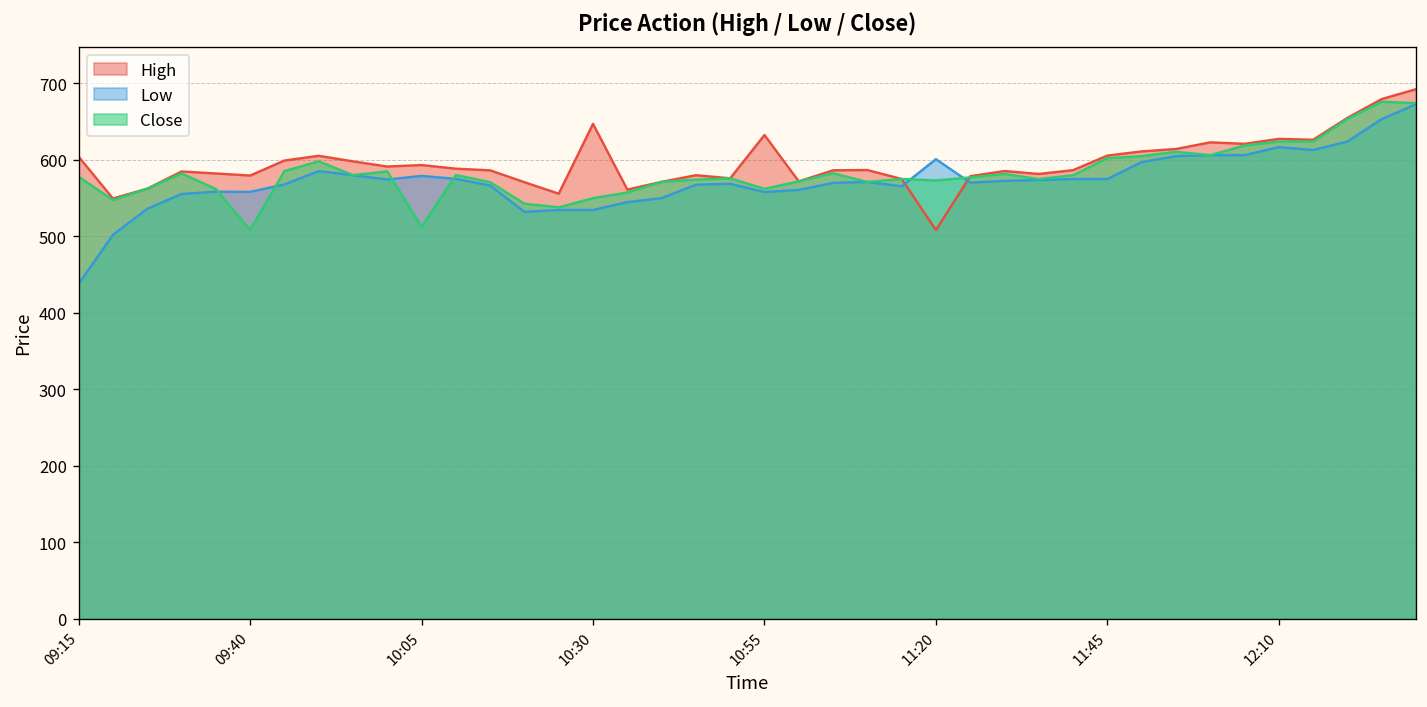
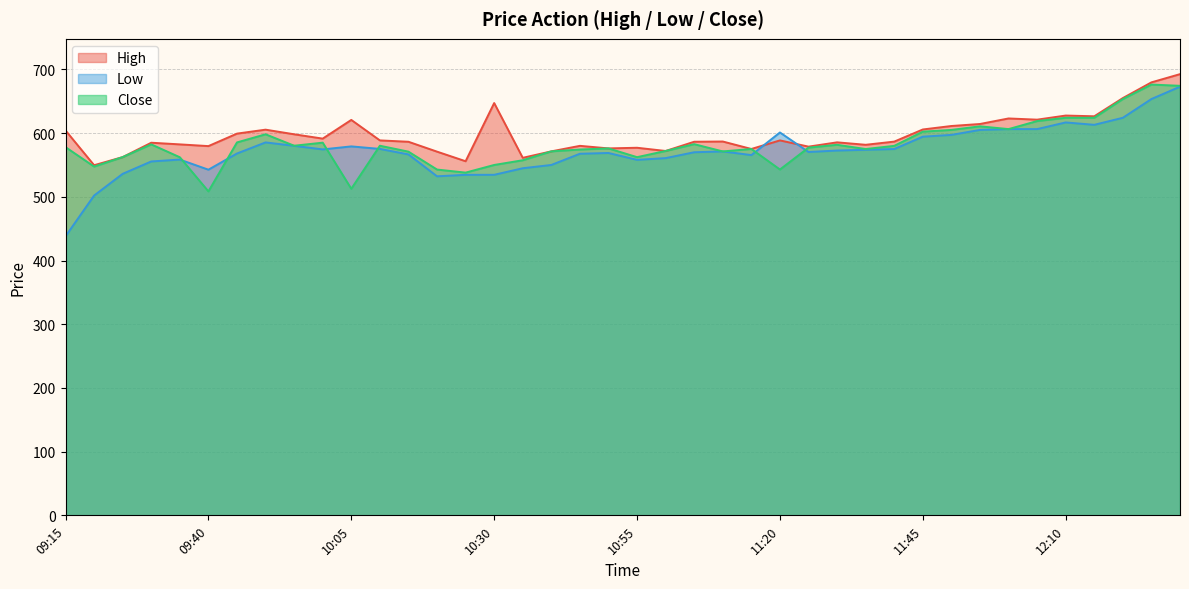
Low, 09:40: 560 -> 540
High, 10:05: 590 -> 620
High, 10:55: 630 -> 580
High, 11:20: 510 -> 590
Close, 11:20: 570 -> 540
Low, 11:45: 580 -> 590
